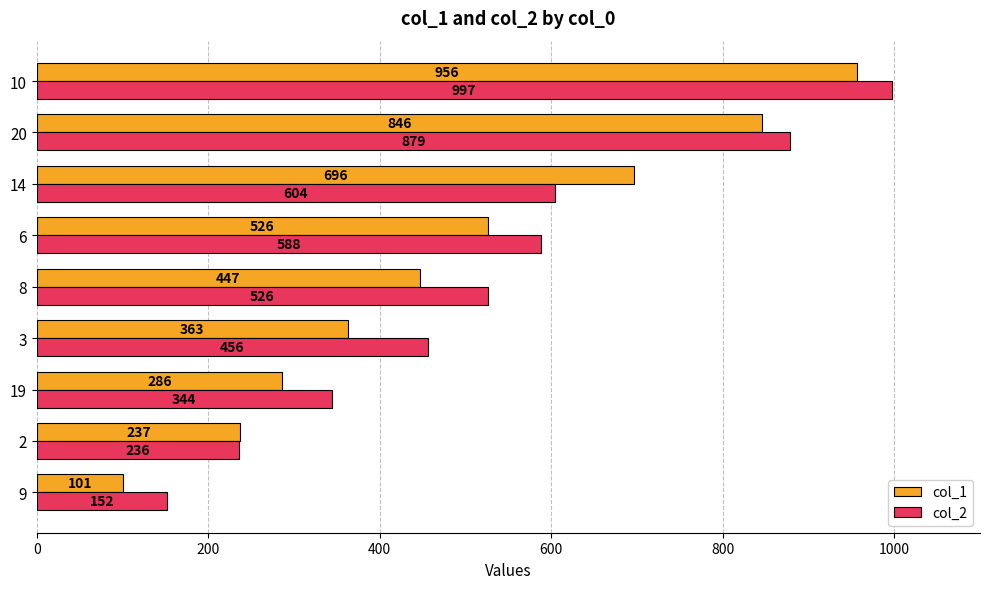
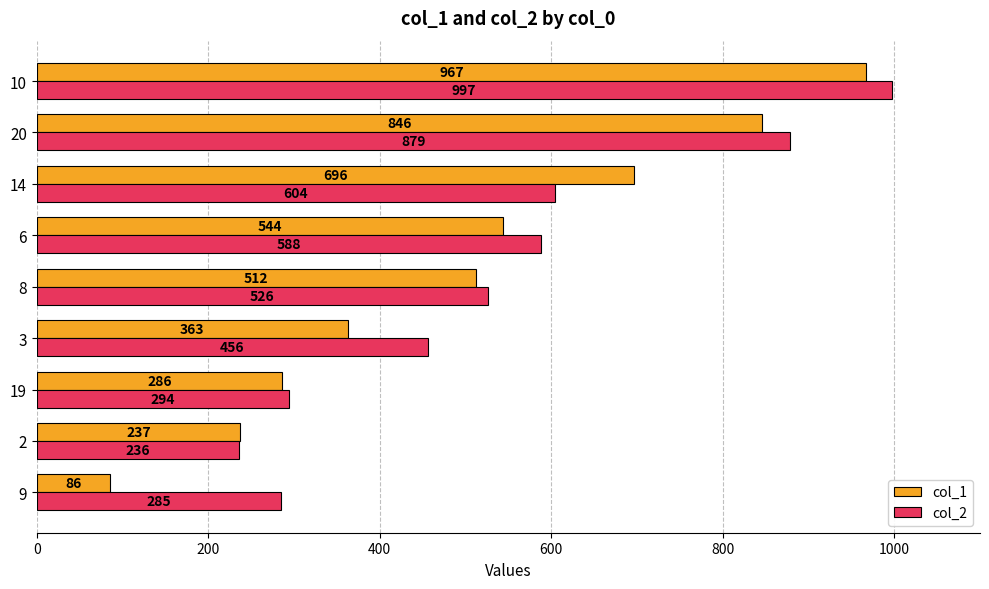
col_1, 10: 956 -> 967
col_1, 6: 526 -> 544
col_1, 8: 447 -> 512
col_2, 19: 344 -> 294
col_1, 9: 101 -> 86
col_2, 9: 152 -> 285
